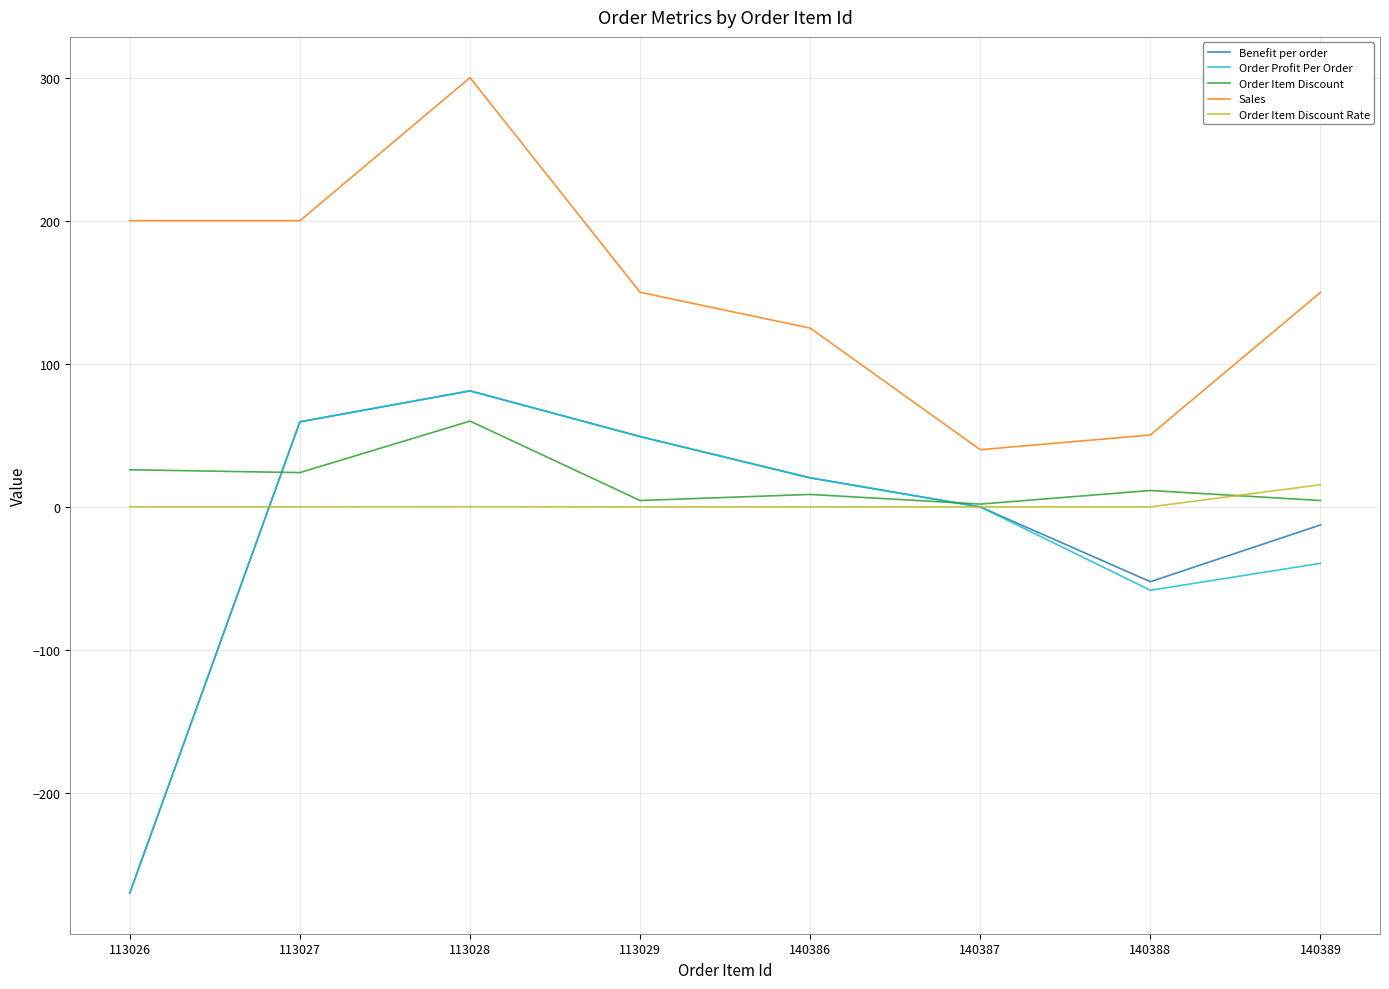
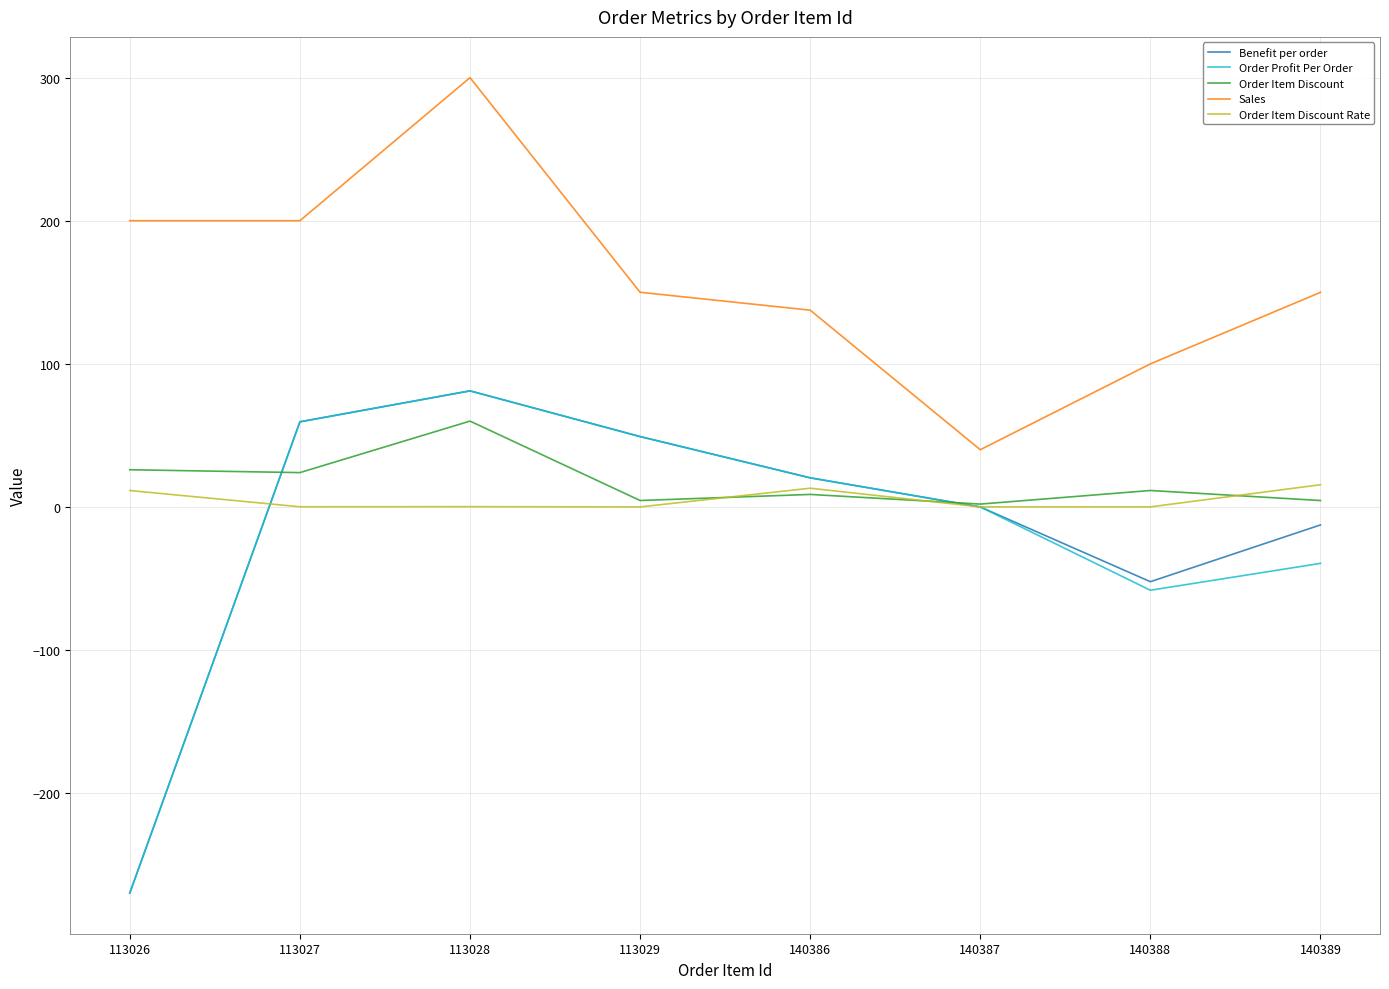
Order Item Discount Rate, 113026: 0 -> 11
Sales, 140386: 125 -> 137
Order Item Discount Rate, 140386: 0 -> 13
Sales, 140388: 50 -> 100
